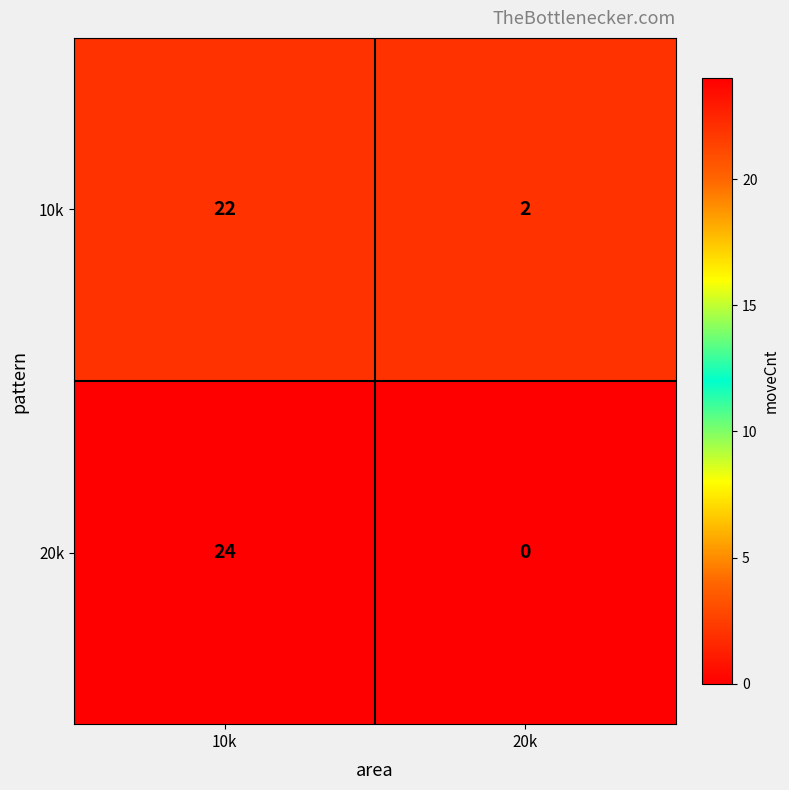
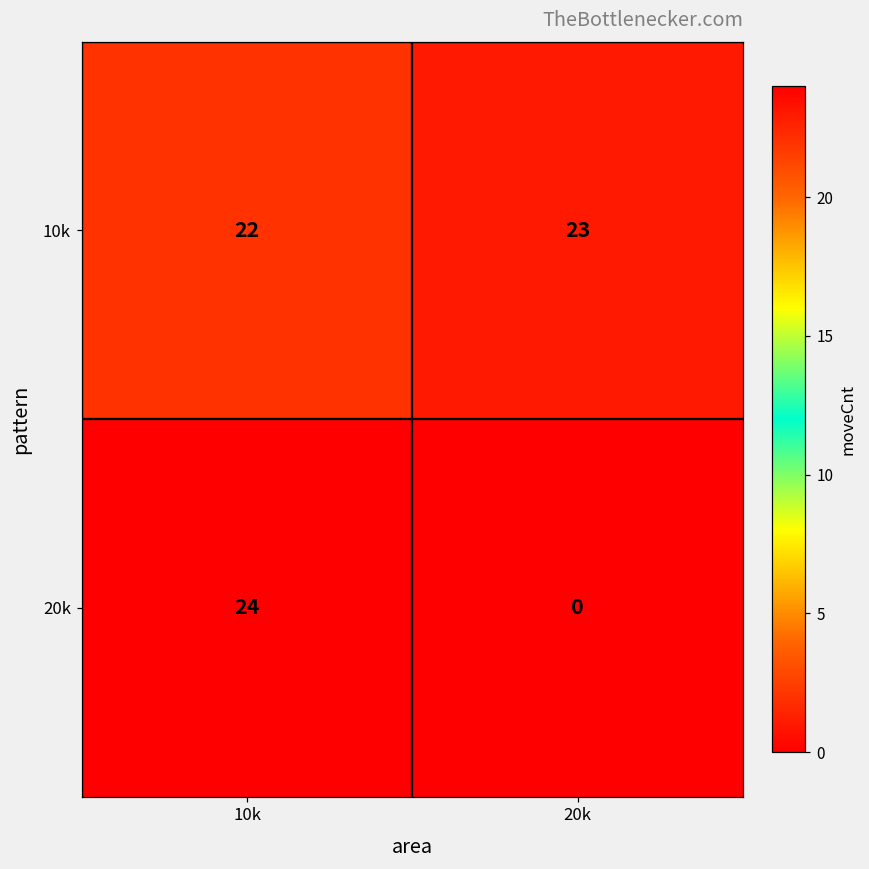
10k, 20k: 2 -> 23
